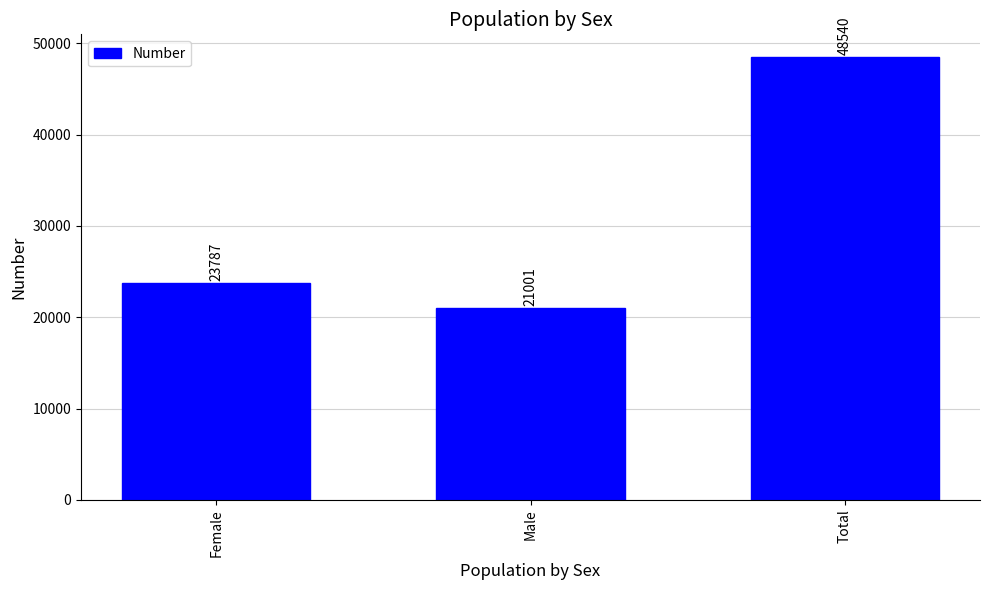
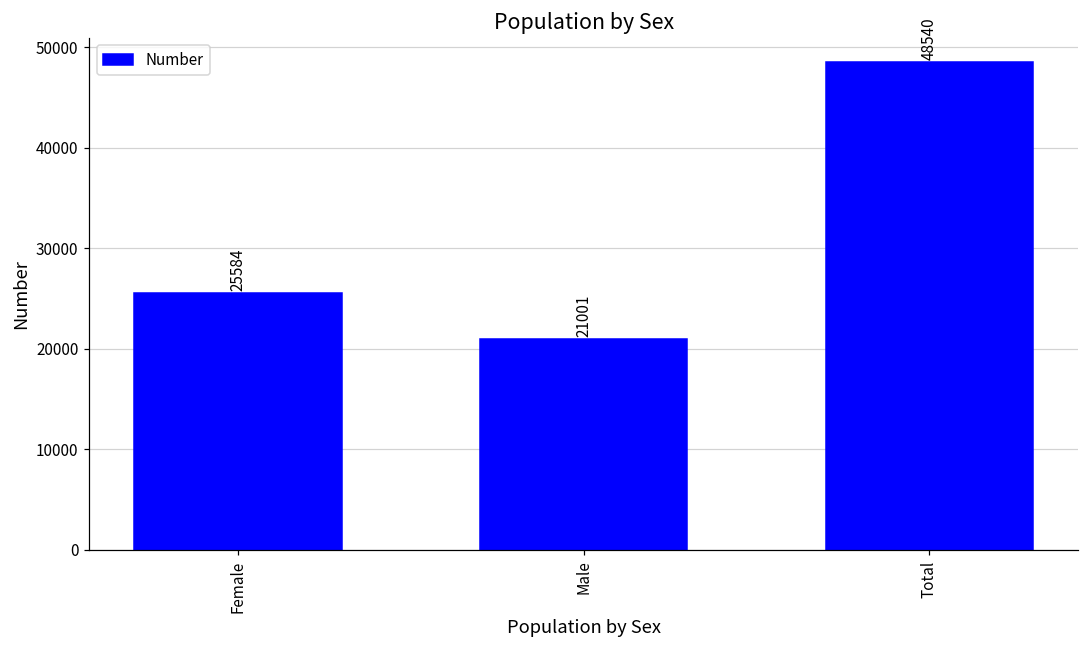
Female: 23787 -> 25584
